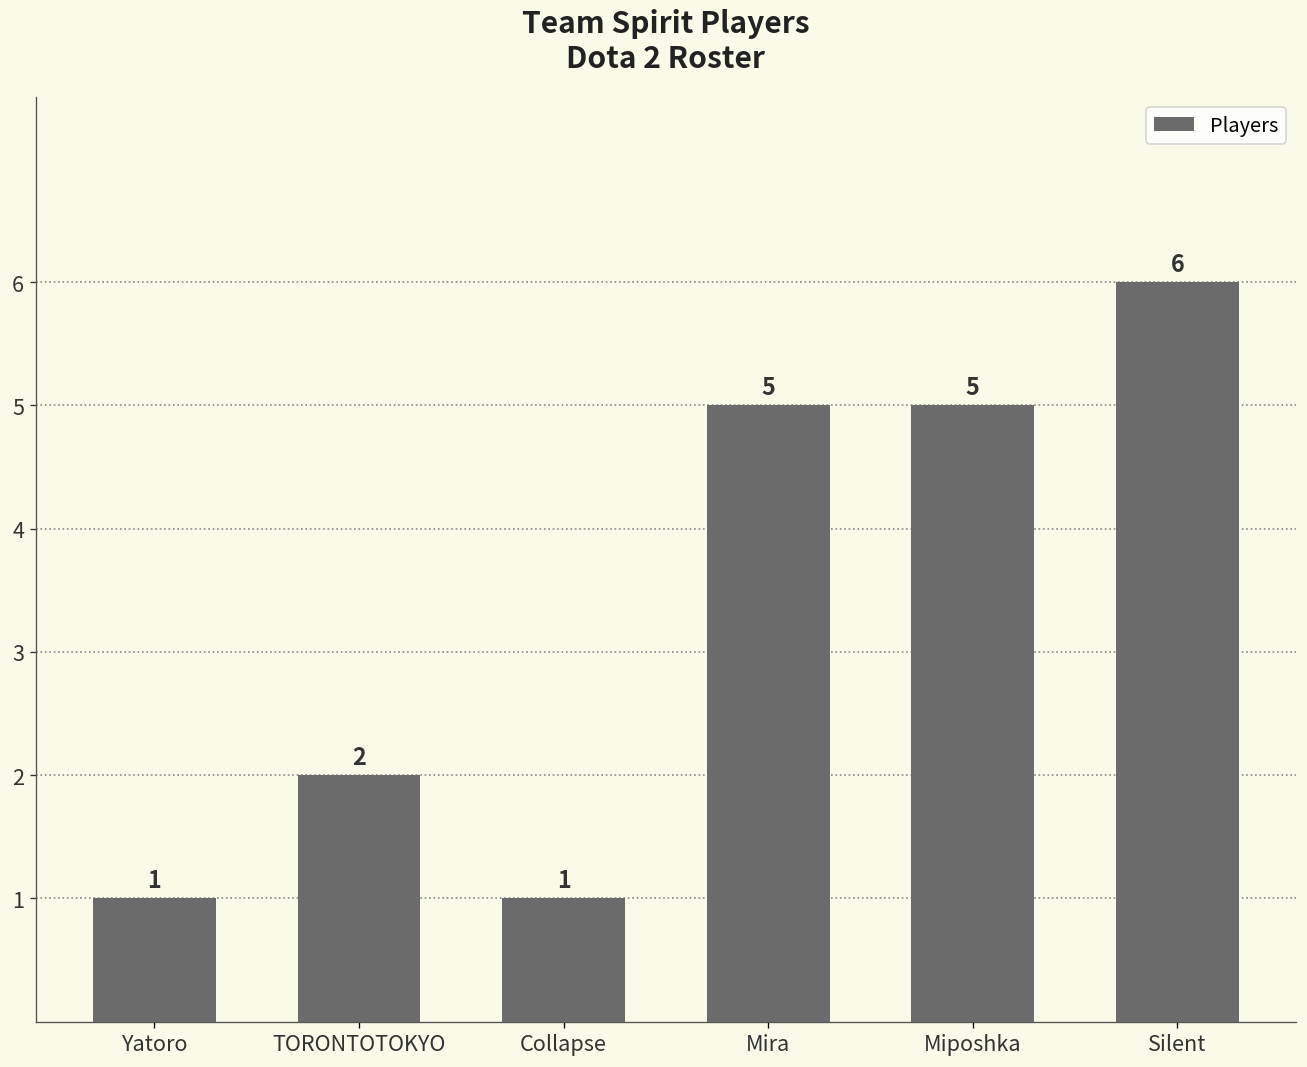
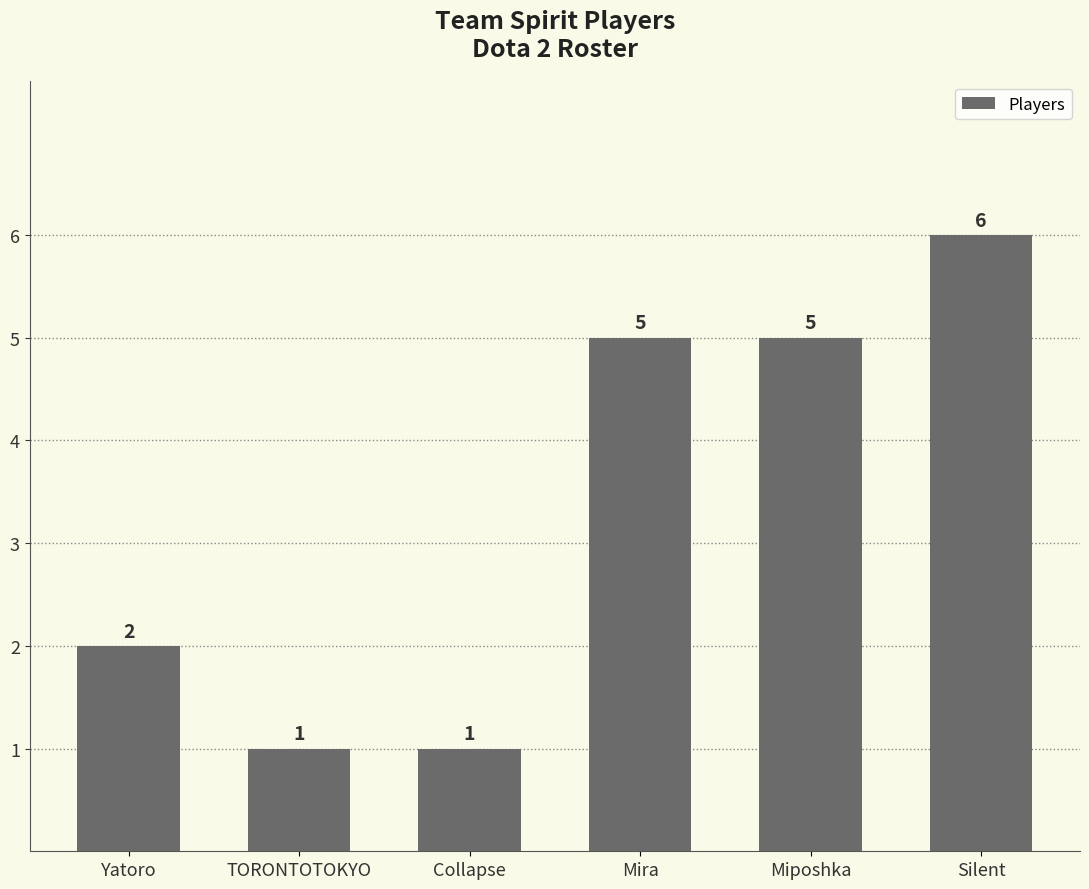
Yatoro: 1 -> 2
TORONTOTOKYO: 2 -> 1
